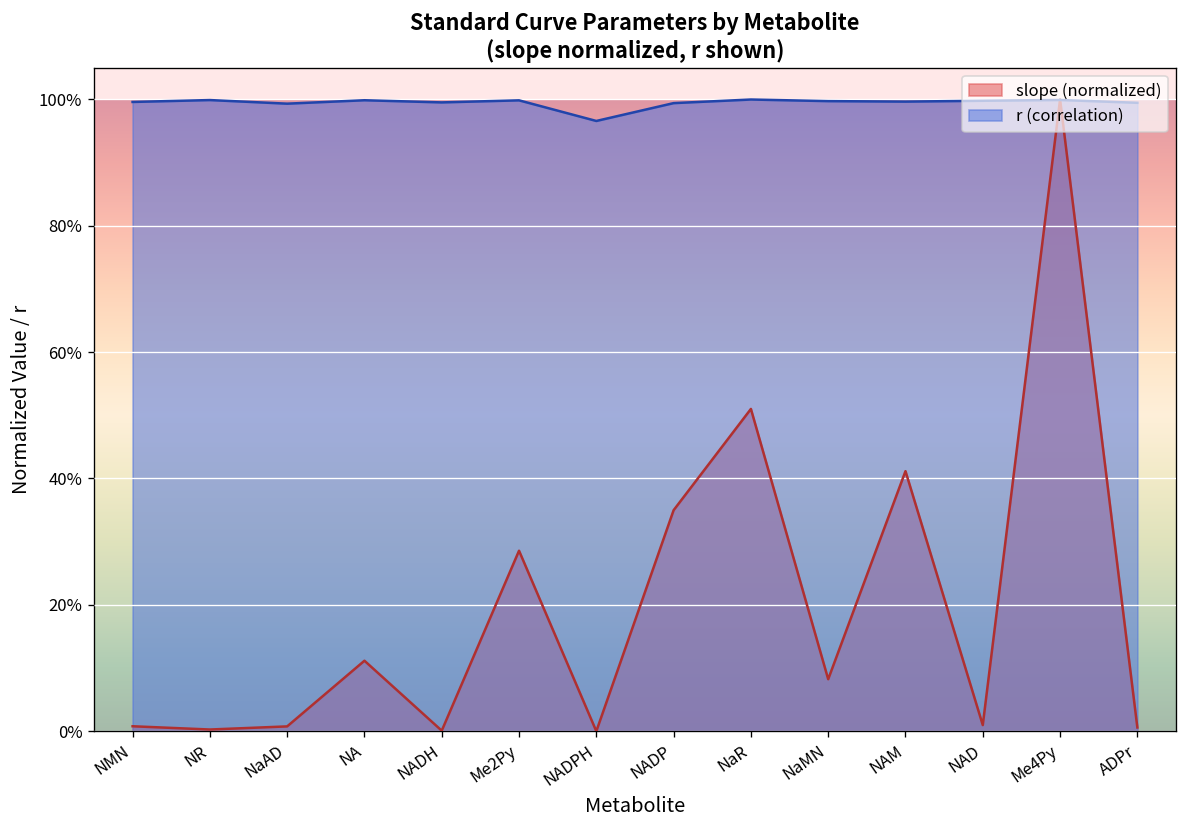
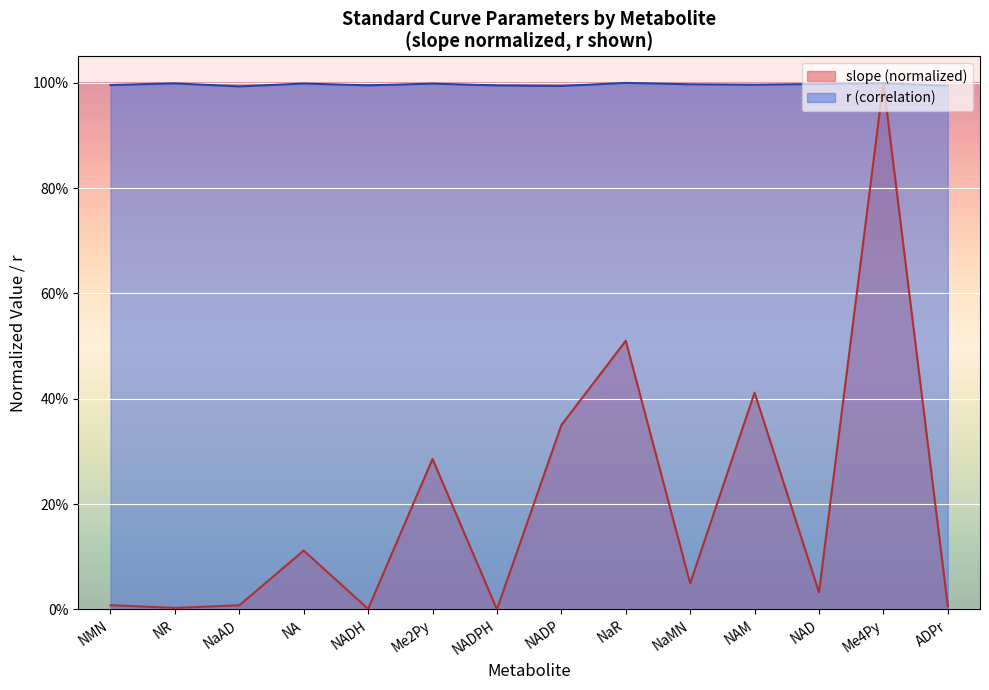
r (correlation), NADPH: 97% -> 100%
slope (normalized), NaMN: 8% -> 5%
slope (normalized), NAD: 1% -> 3%
